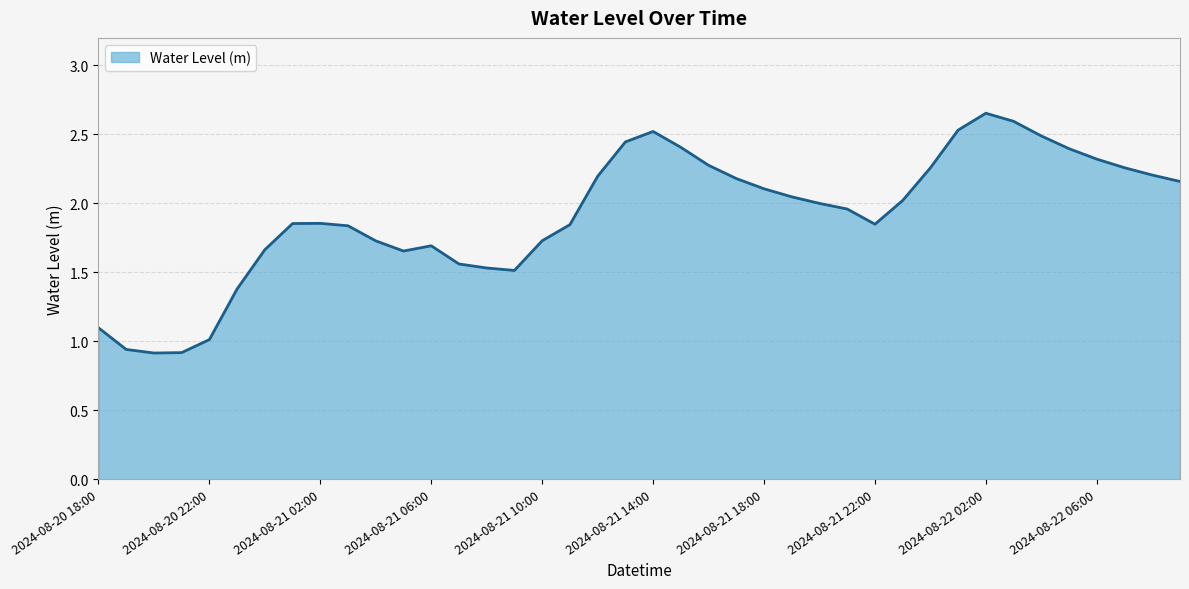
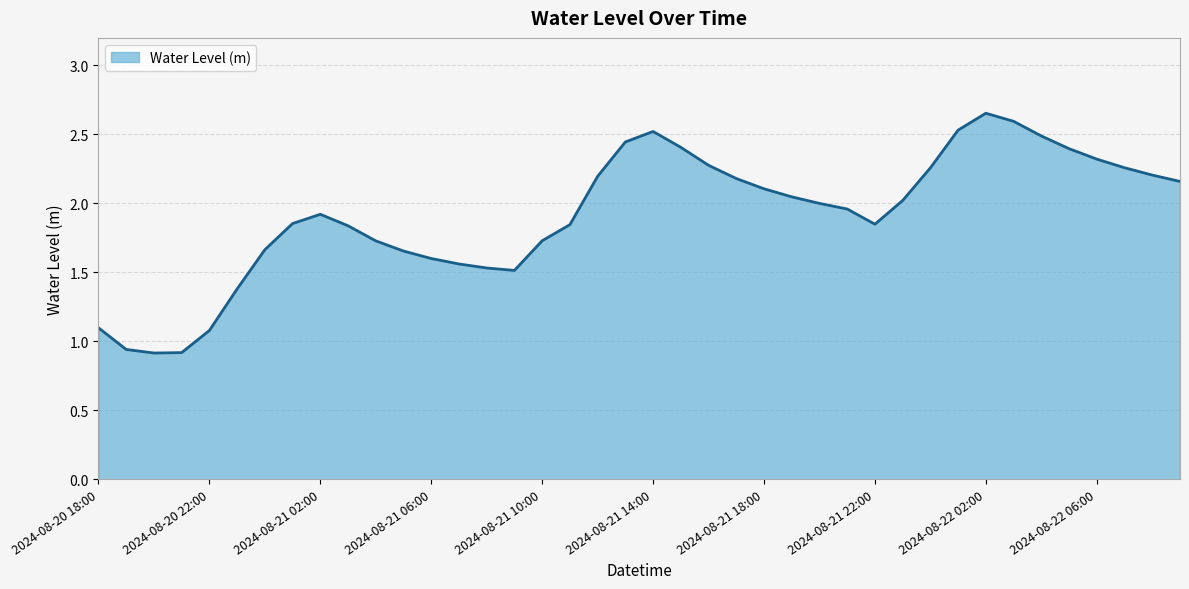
2024-08-20 22:00: 1.01 -> 1.08
2024-08-21 02:00: 1.86 -> 1.92
2024-08-21 06:00: 1.69 -> 1.60
